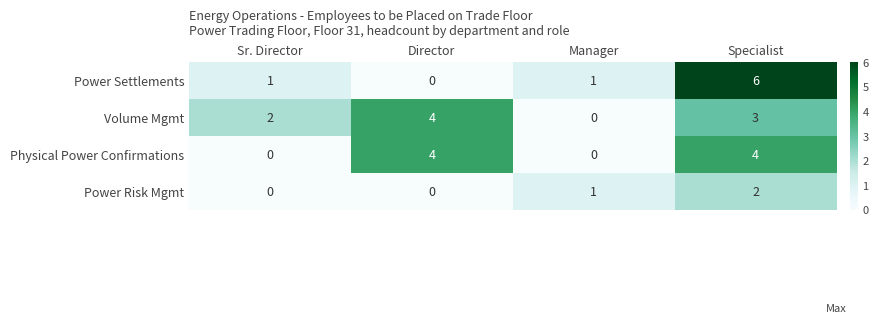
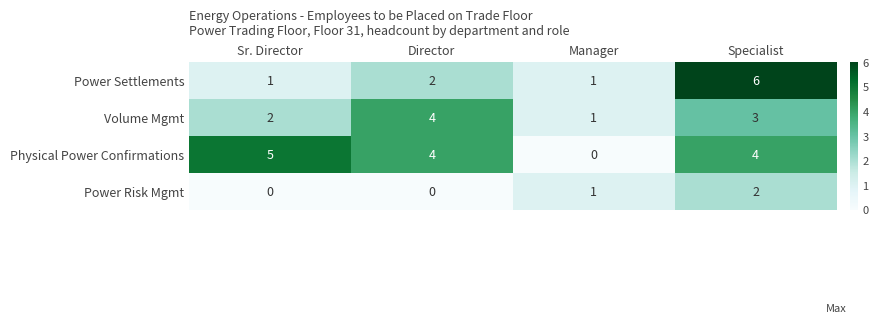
Power Settlements, Director: 0 -> 2
Volume Mgmt, Manager: 0 -> 1
Physical Power Confirmations, Sr. Director: 0 -> 5
